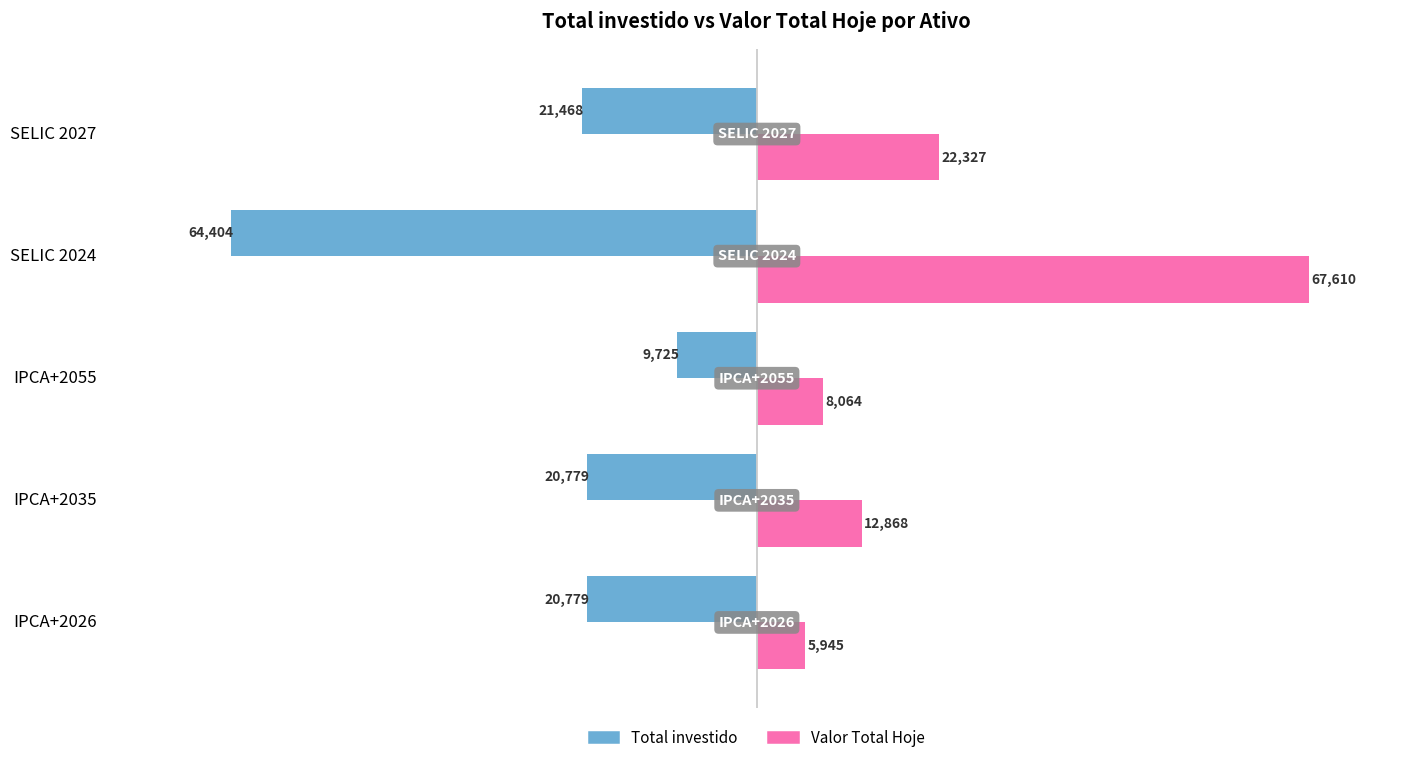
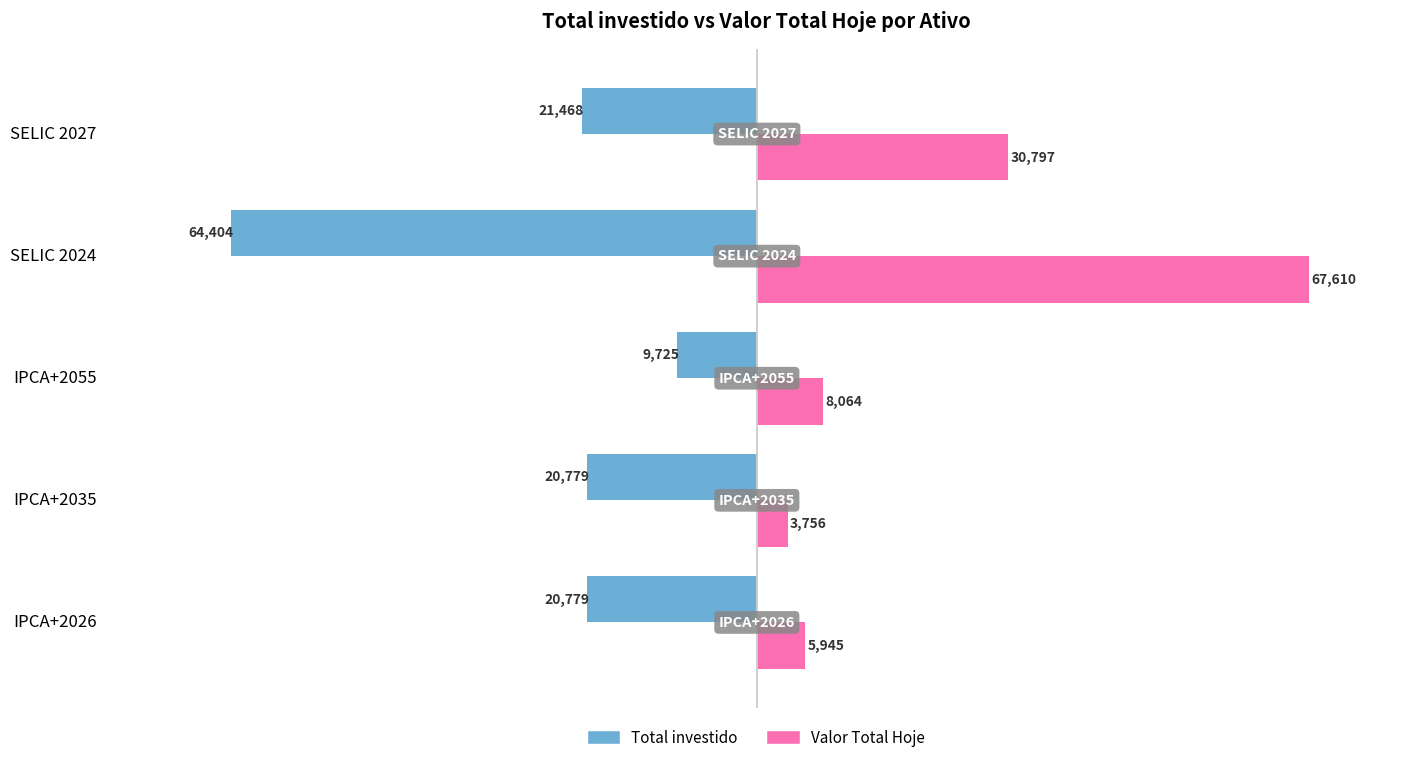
Valor Total Hoje, SELIC 2027: 22,327 -> 30,797
Valor Total Hoje, IPCA+2035: 12,868 -> 3,756
